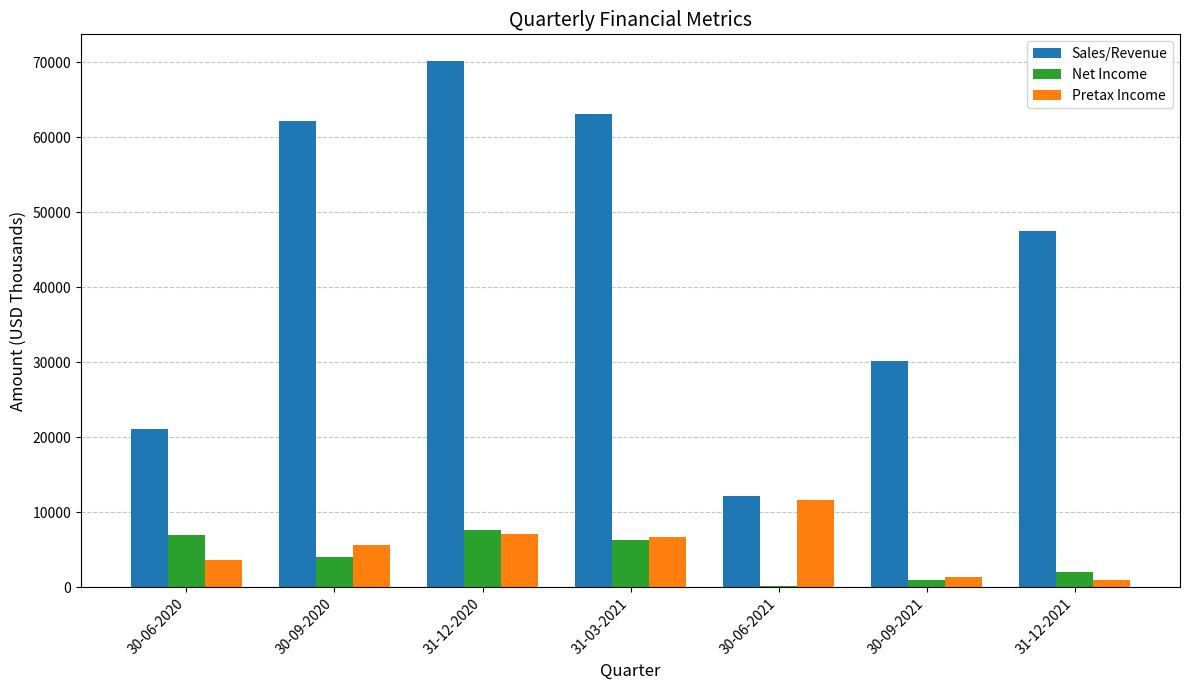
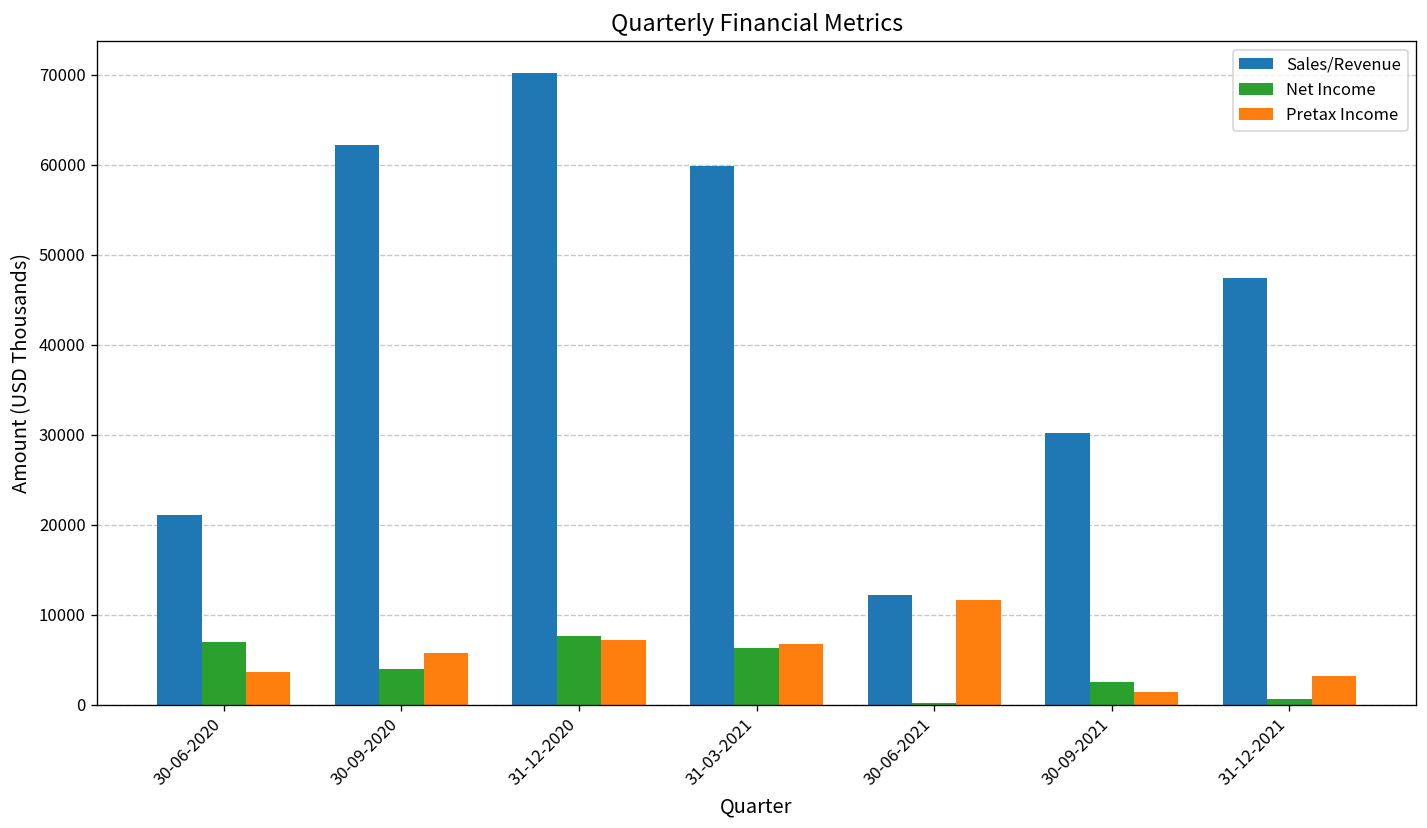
Sales/Revenue, 31-03-2021: 63000 -> 60000
Net Income, 30-09-2021: 1000 -> 3000
Net Income, 31-12-2021: 2000 -> 1000
Pretax Income, 31-12-2021: 1000 -> 3000
